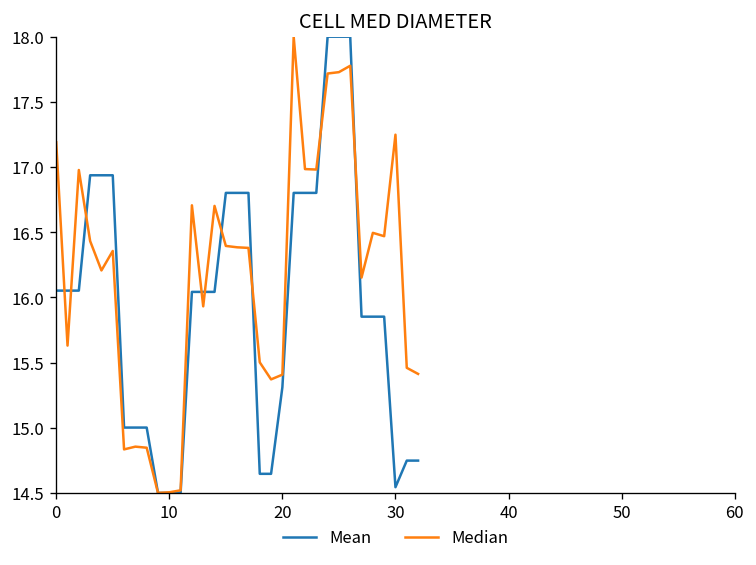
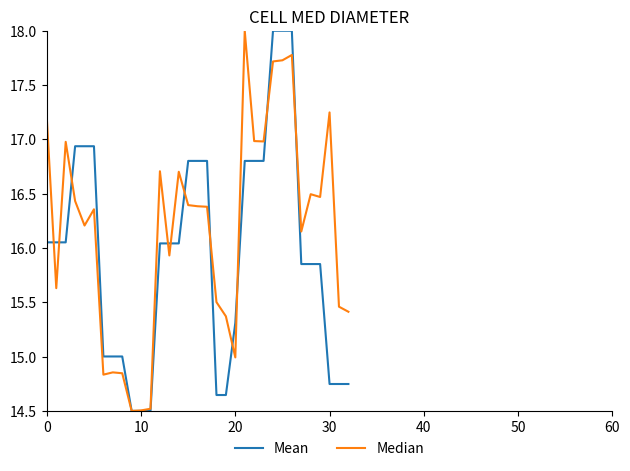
Median, 20: 15.41 -> 14.99
Mean, 30: 14.54 -> 14.75
